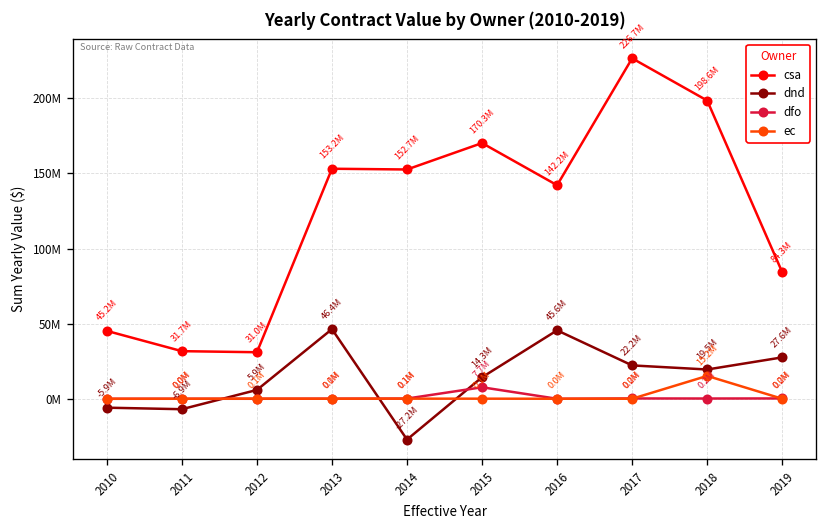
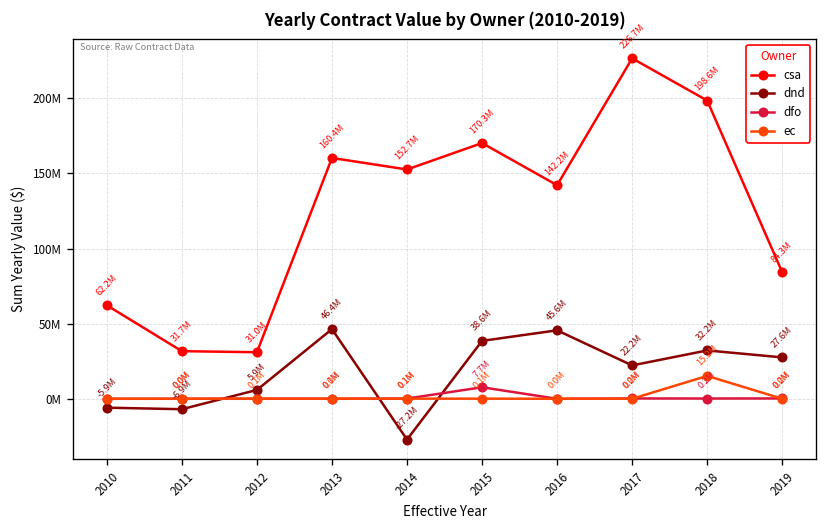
csa, 2010: 45.2M -> 62.2M
csa, 2013: 153.2M -> 160.4M
dnd, 2015: 14.3M -> 38.6M
dnd, 2018: 19.5M -> 32.2M
